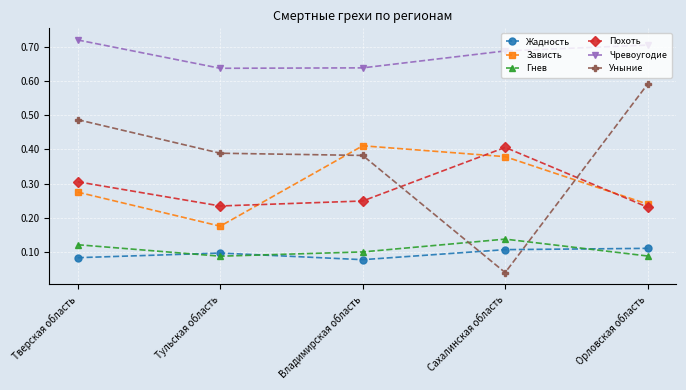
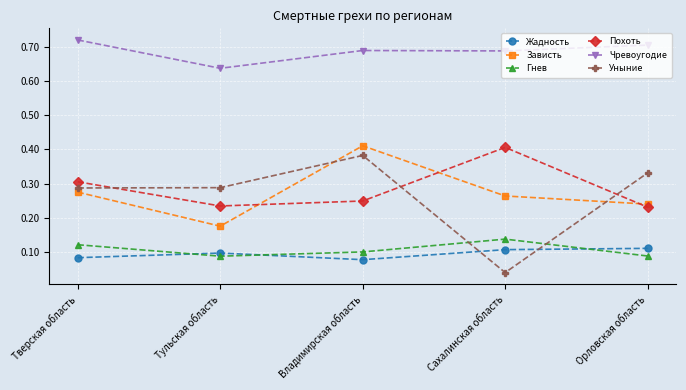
Уныние, Тверская область: 0.49 -> 0.29
Уныние, Тульская область: 0.39 -> 0.29
Чревоугодие, Владимирская область: 0.64 -> 0.69
Зависть, Сахалинская область: 0.38 -> 0.26
Уныние, Орловская область: 0.59 -> 0.33
